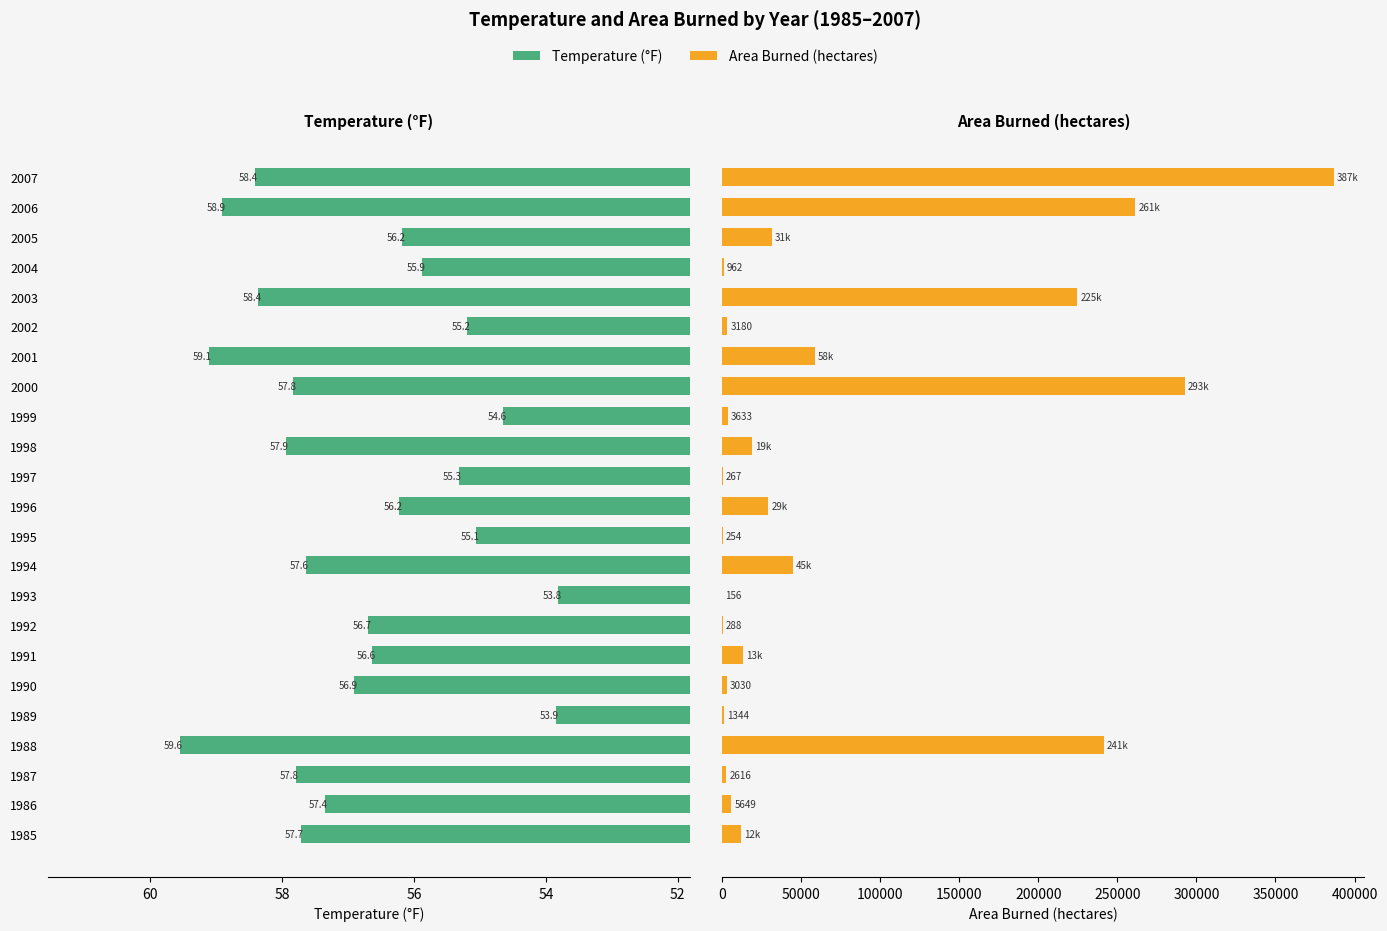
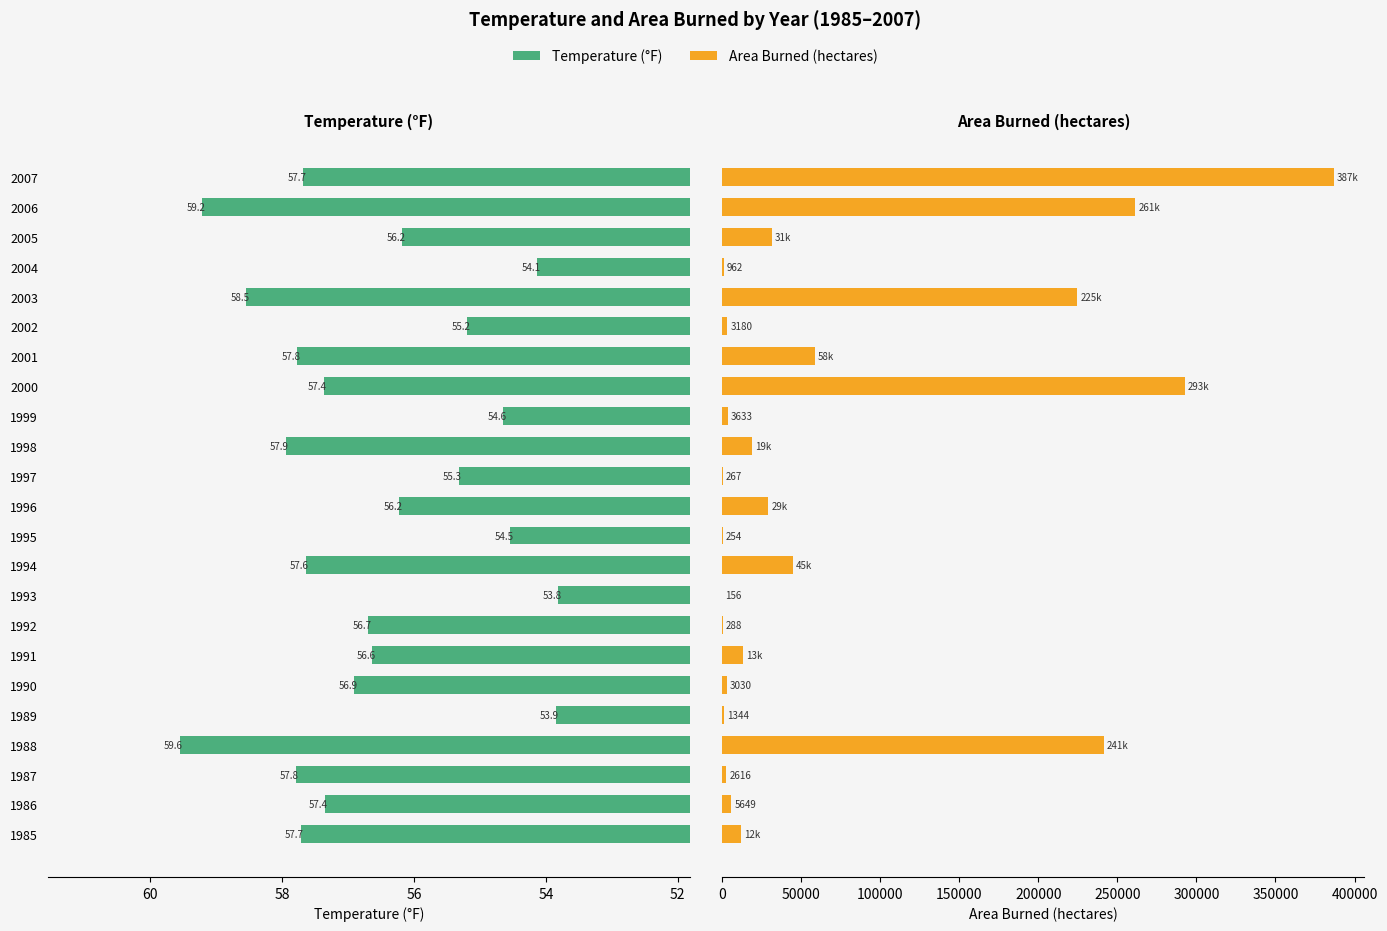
Temperature (°F), 2007: 58.4 -> 57.7
Temperature (°F), 2006: 58.9 -> 59.2
Temperature (°F), 2004: 55.9 -> 54.1
Temperature (°F), 2003: 58.4 -> 58.5
Temperature (°F), 2001: 59.1 -> 57.8
Temperature (°F), 2000: 57.8 -> 57.4
Temperature (°F), 1995: 55.1 -> 54.5
